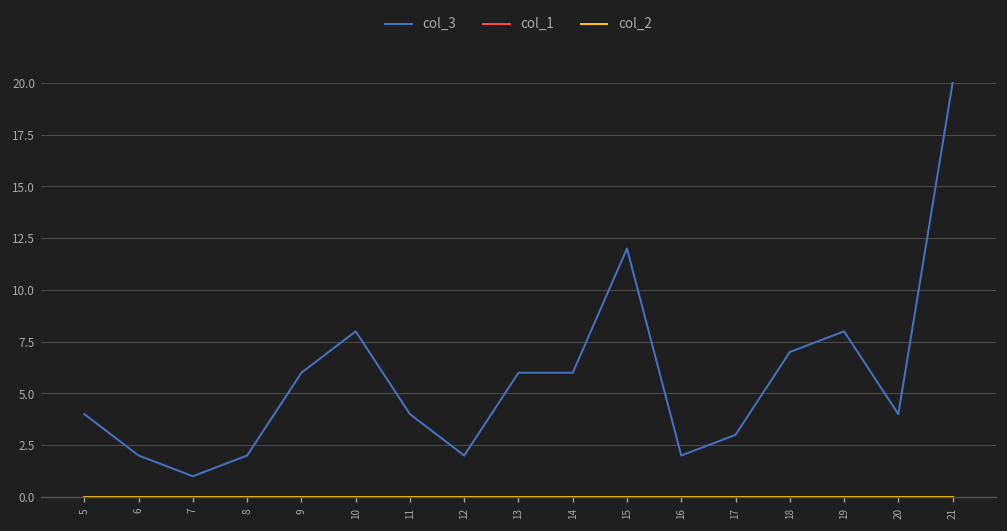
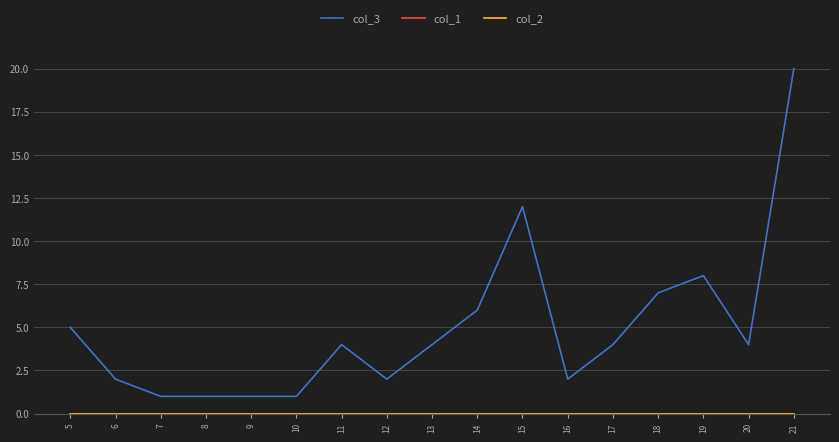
col_3, 5: 4 -> 5
col_3, 8: 2 -> 1
col_3, 9: 6 -> 1
col_3, 10: 8 -> 1
col_3, 13: 6 -> 4
col_3, 17: 3 -> 4
